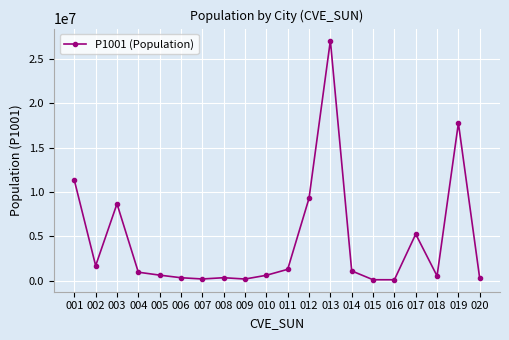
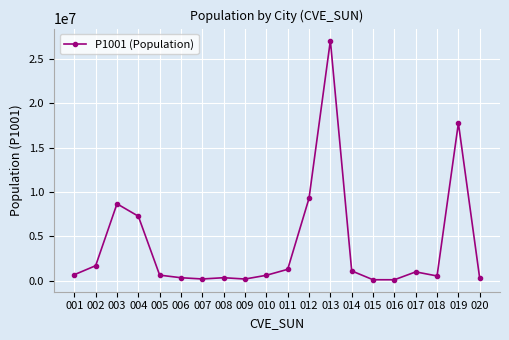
001: 11000000 -> 1000000
004: 1000000 -> 7000000
017: 5000000 -> 1000000
